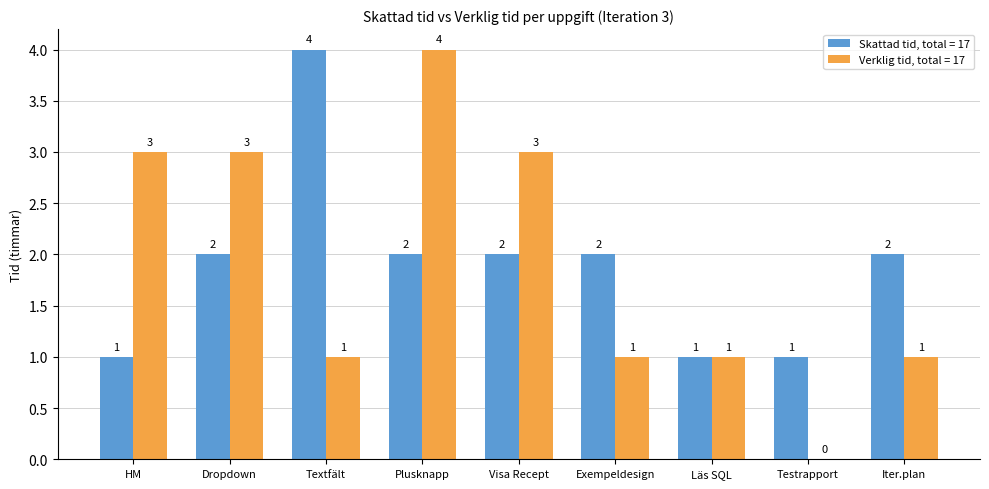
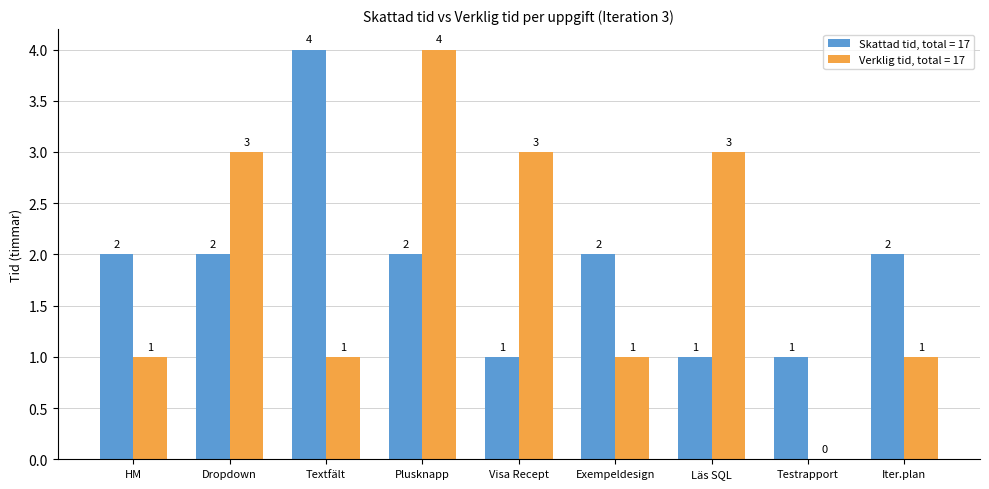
Skattad tid, total = 17, HM: 1 -> 2
Verklig tid, total = 17, HM: 3 -> 1
Skattad tid, total = 17, Visa Recept: 2 -> 1
Verklig tid, total = 17, Läs SQL: 1 -> 3
